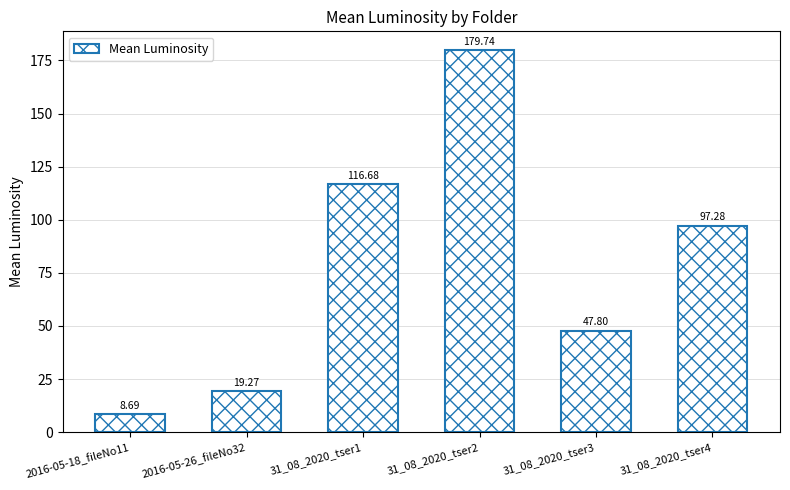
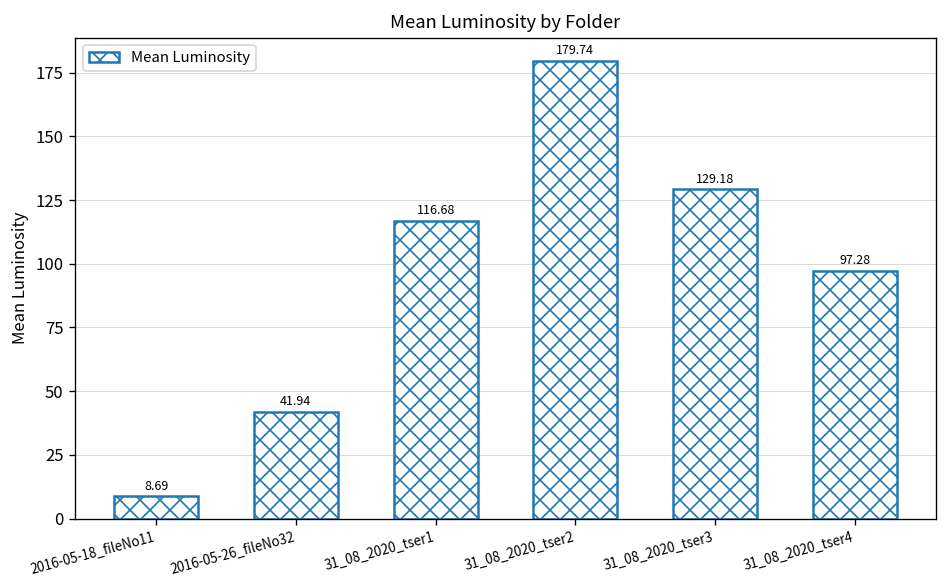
2016-05-26_fileNo32: 19.27 -> 41.94
31_08_2020_tser3: 47.80 -> 129.18
